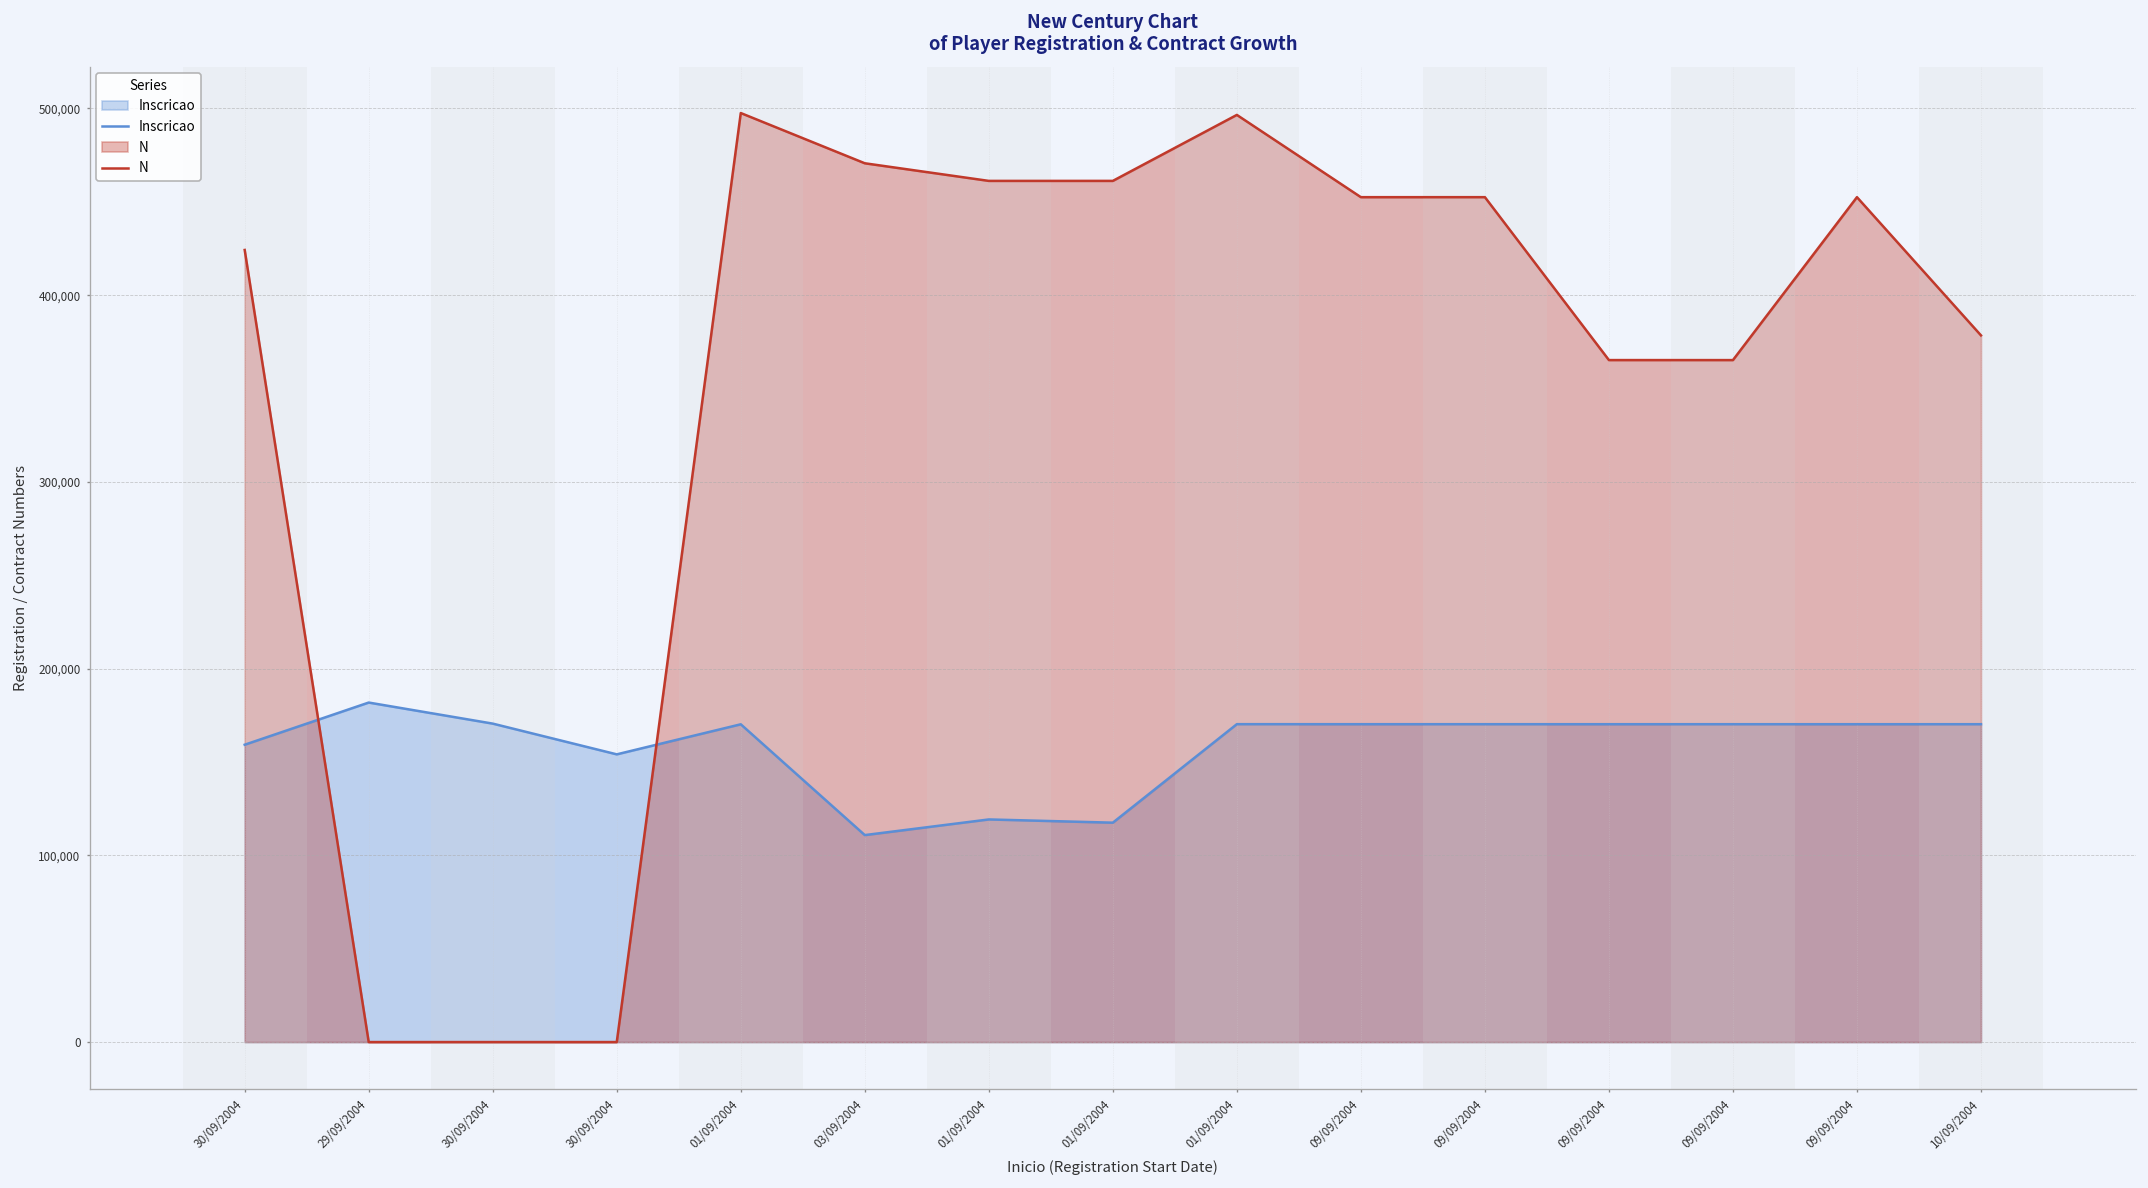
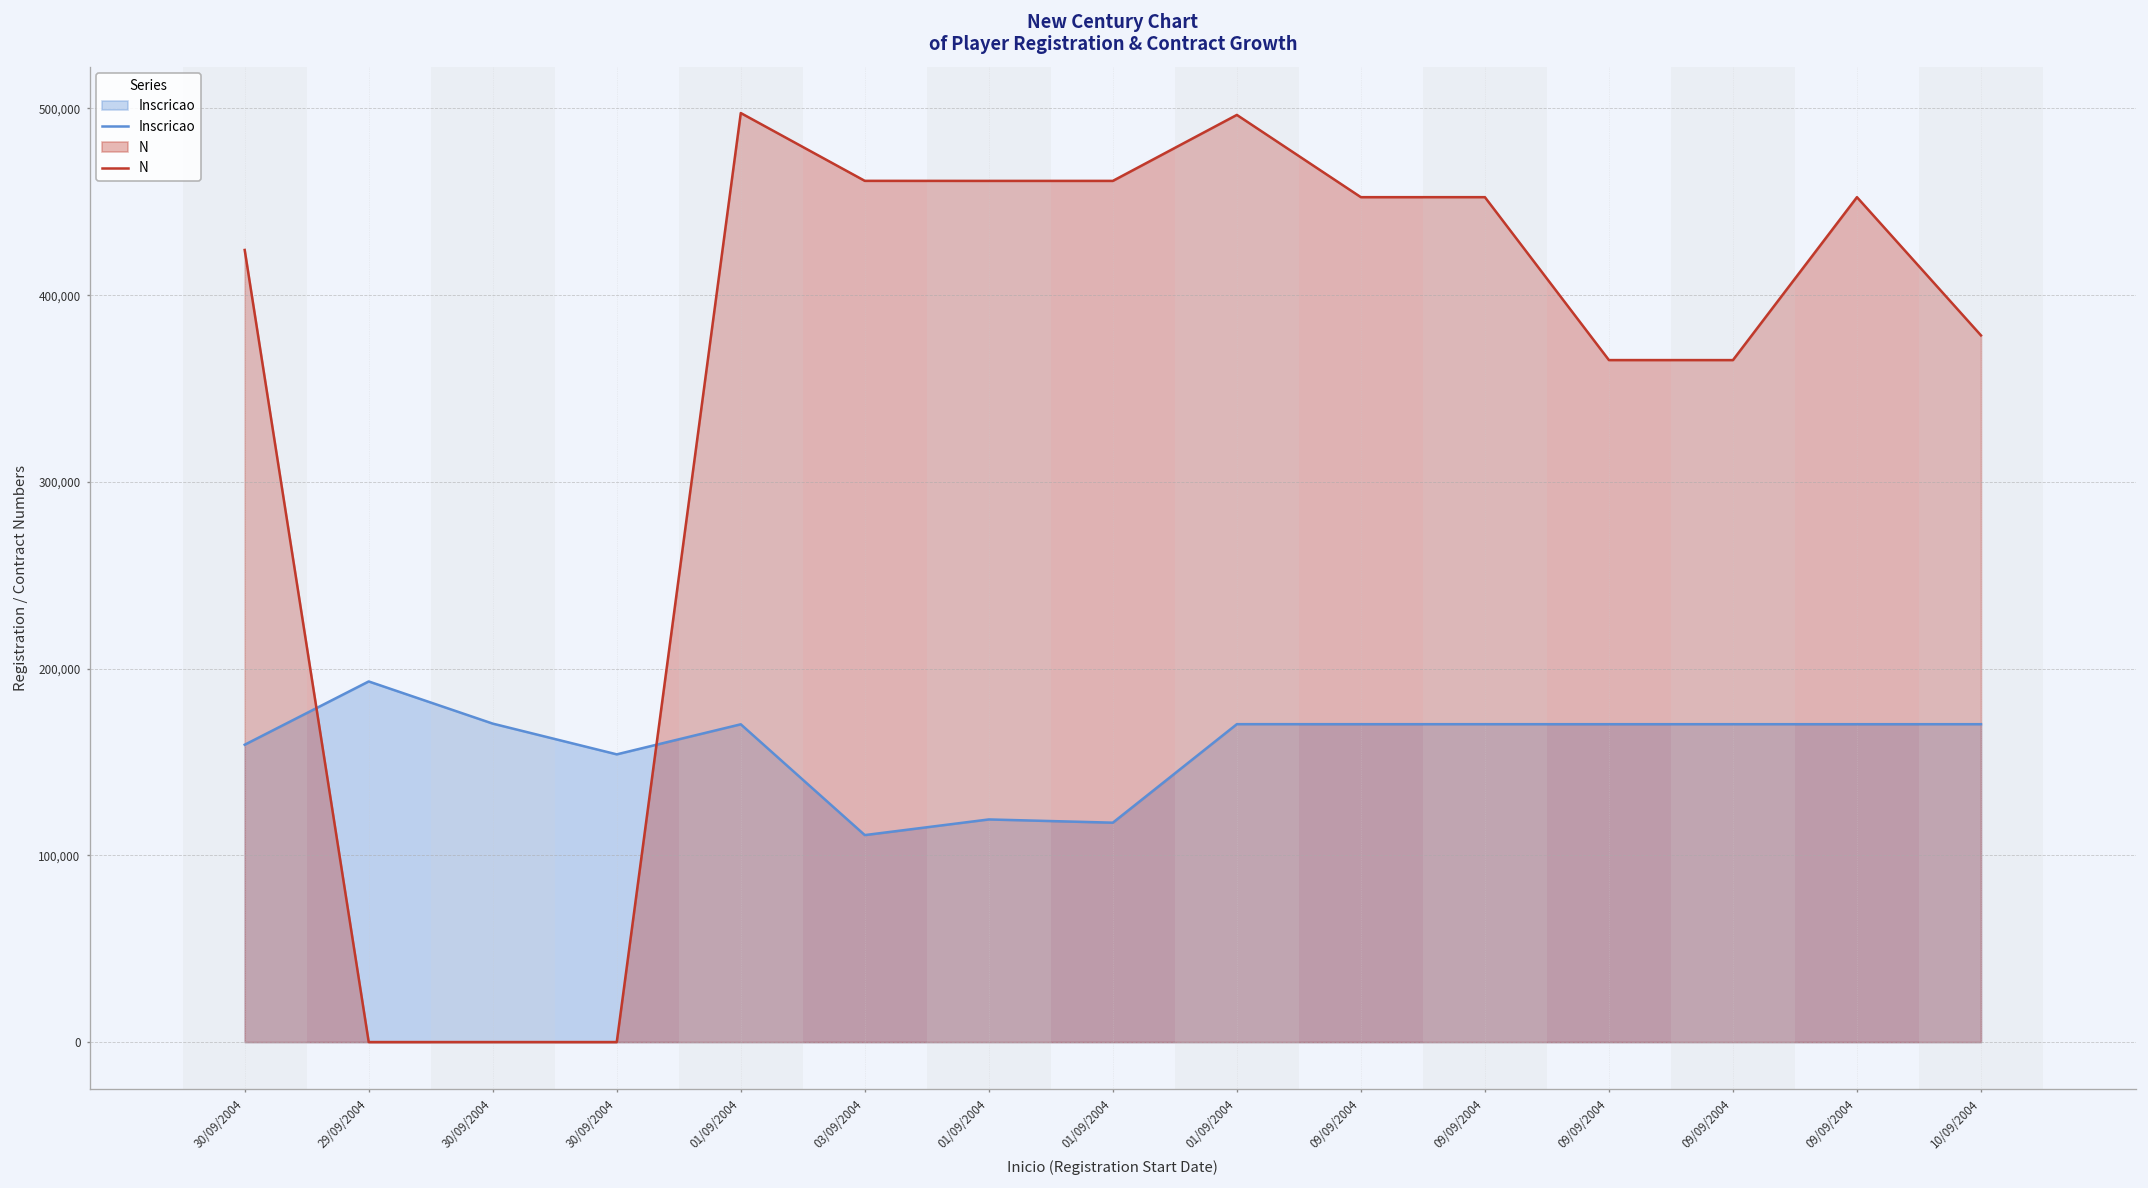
Inscricao, 29/09/2004: 182,000 -> 193,000
N, 03/09/2004: 471,000 -> 461,000
